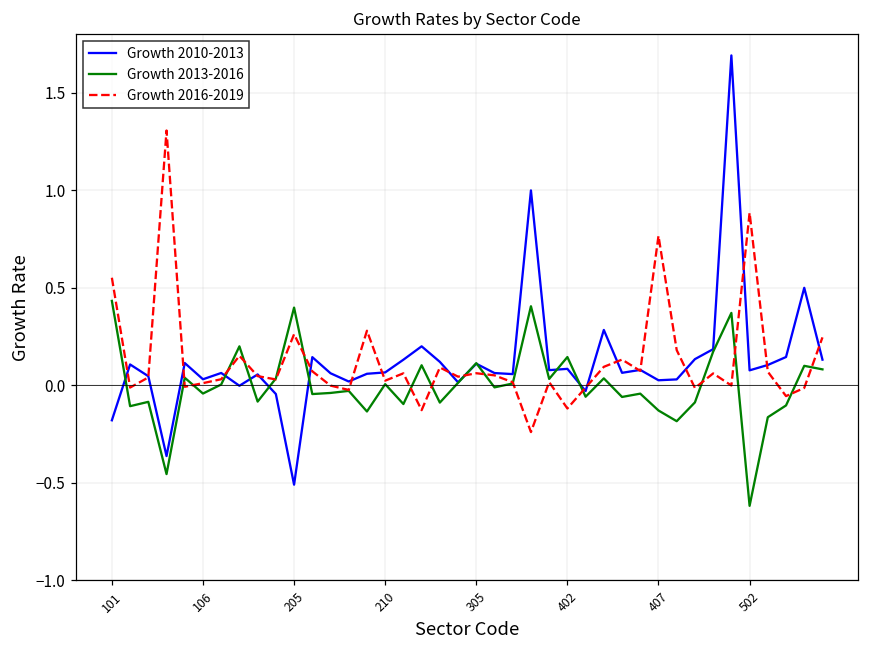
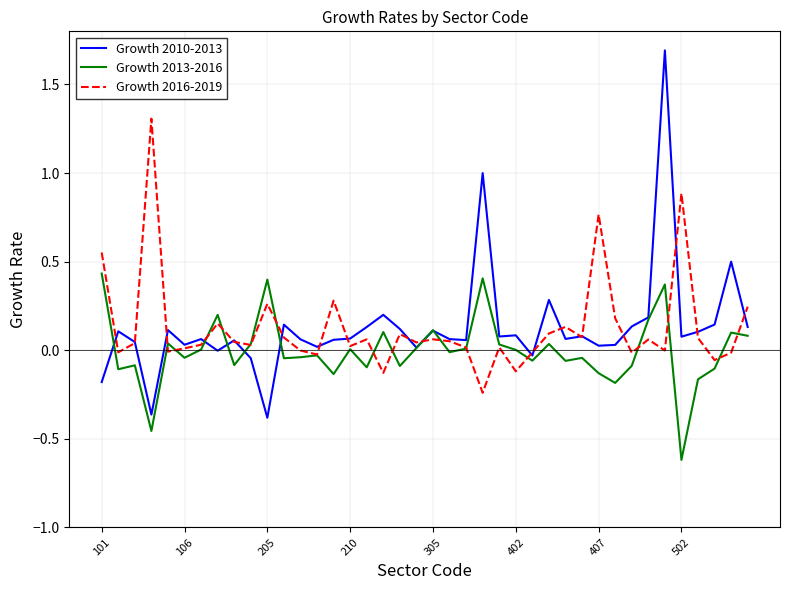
Growth 2010-2013, 205: -0.51 -> -0.38
Growth 2013-2016, 402: 0.15 -> 0.00
